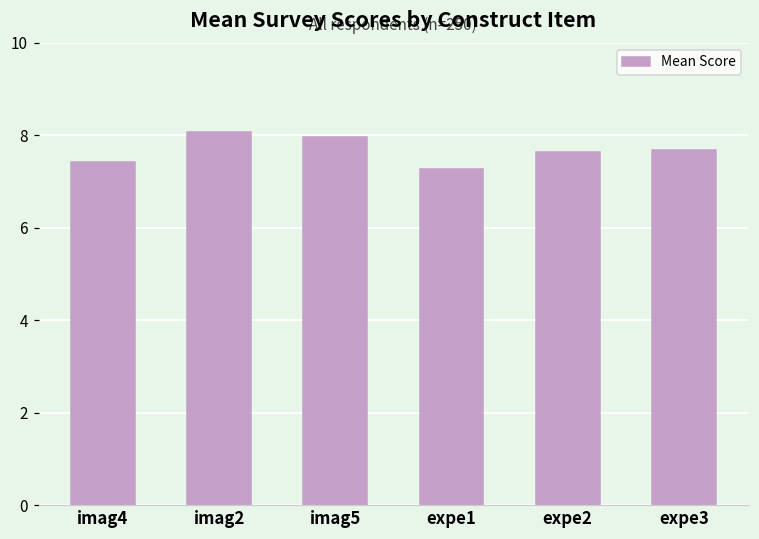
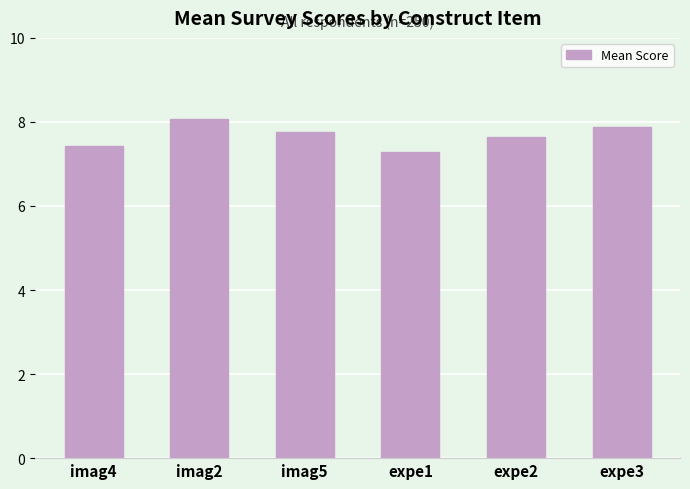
imag5: 8.0 -> 7.8
expe3: 7.7 -> 7.9
